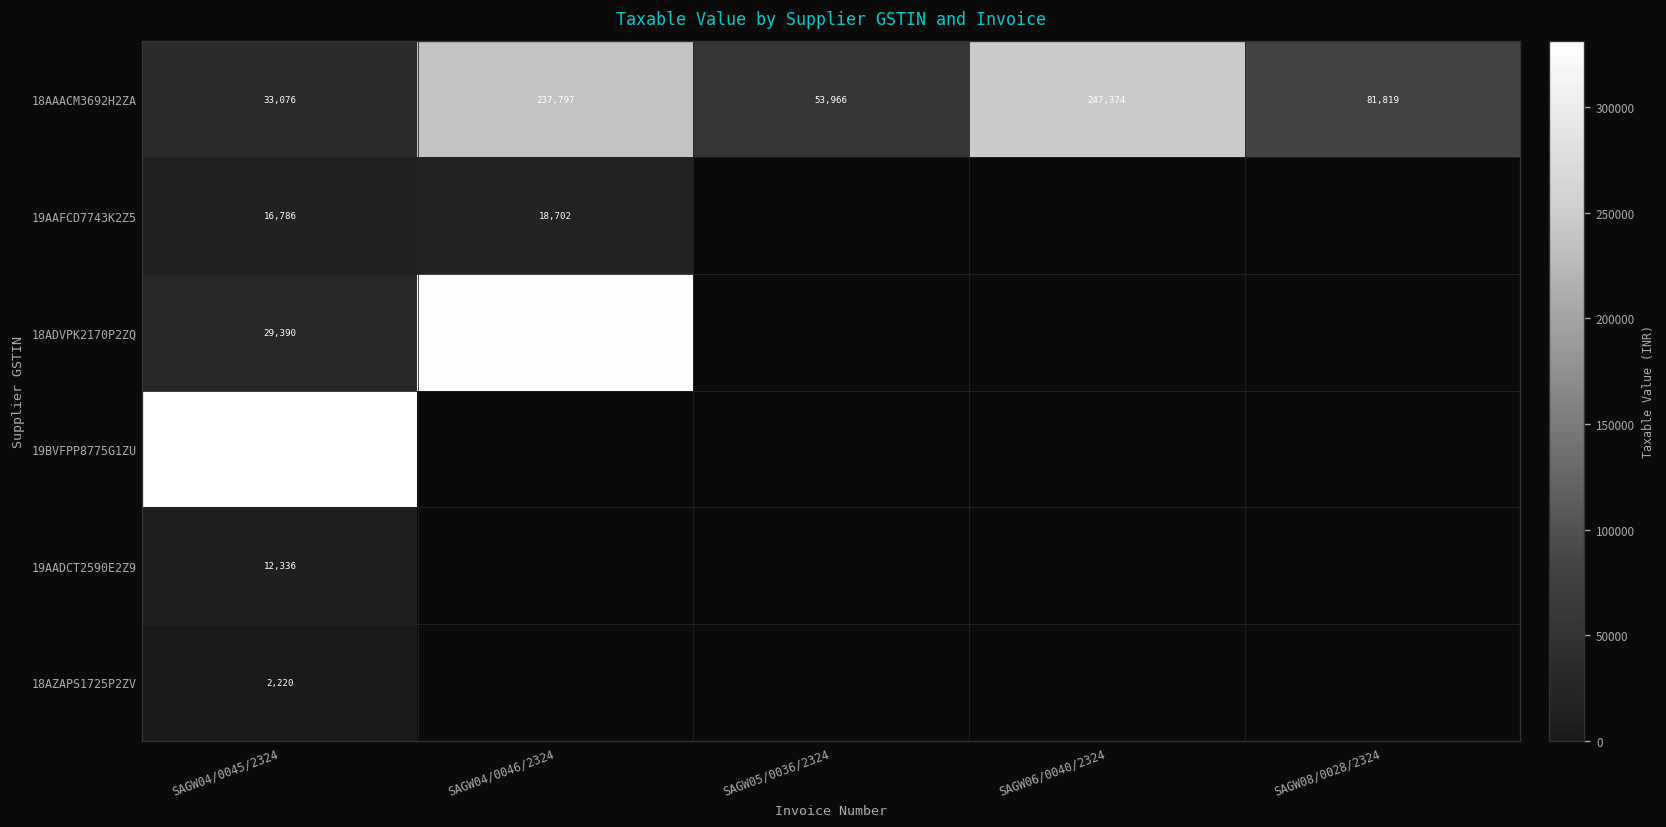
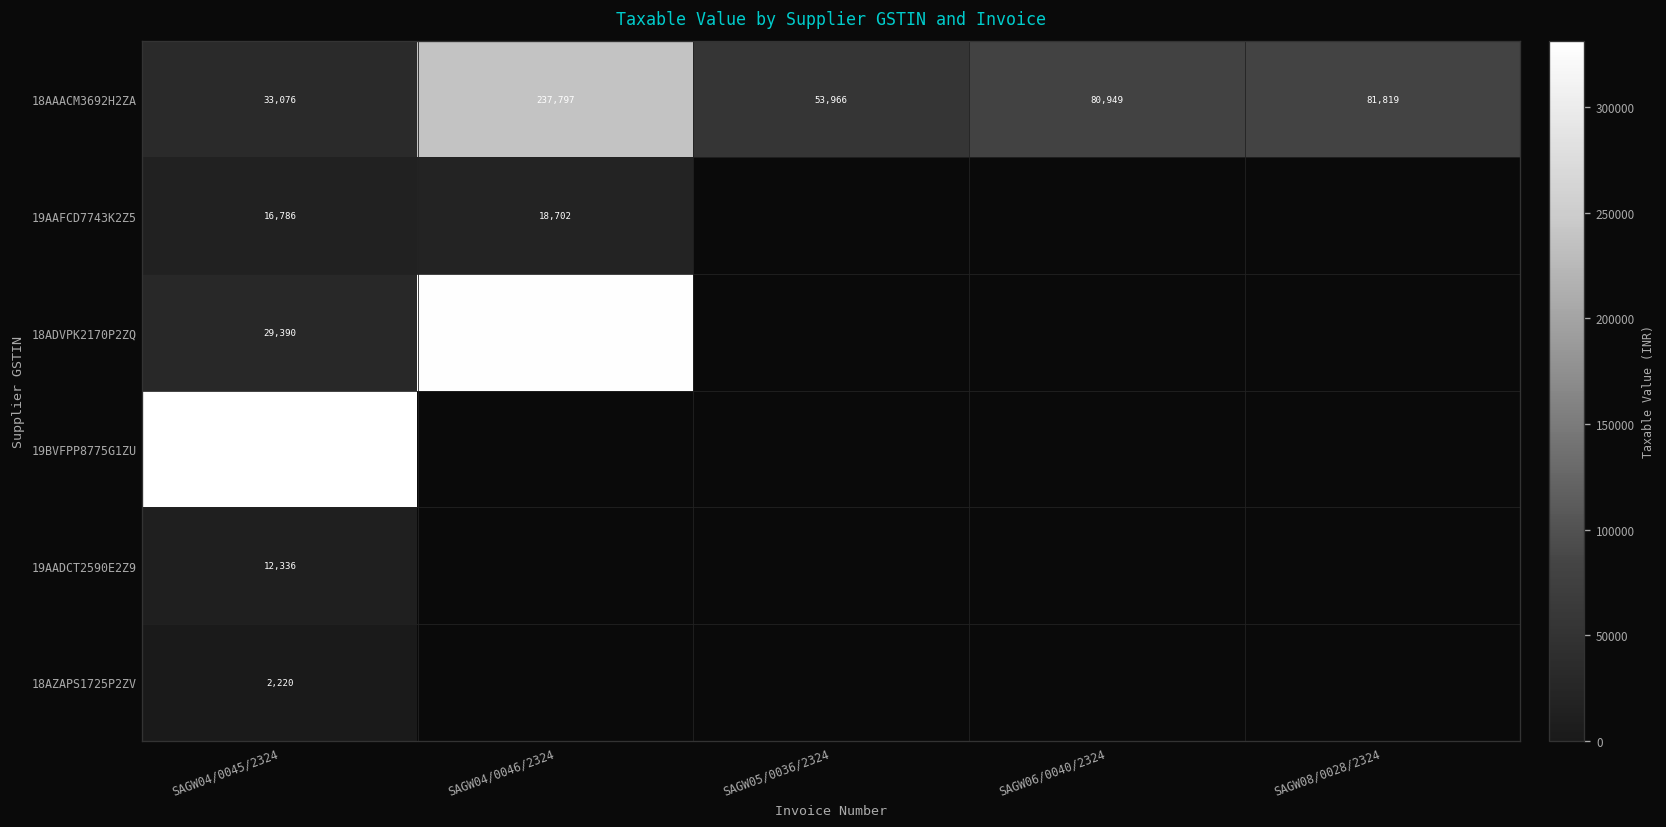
18AAACM3692H2ZA, SAGW06/0040/2324: 247,374 -> 80,949
